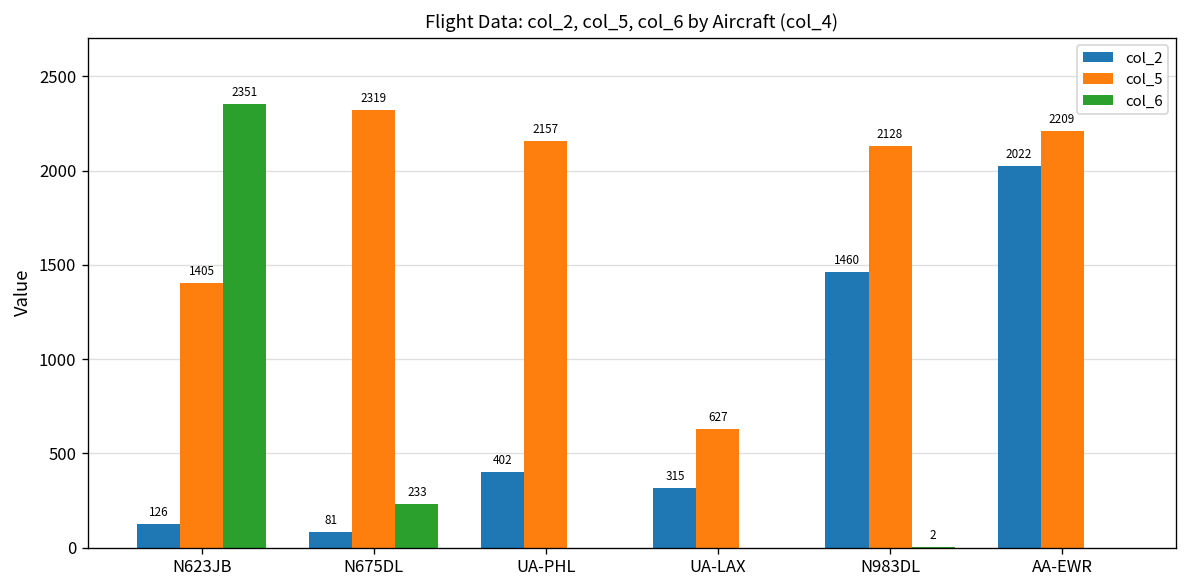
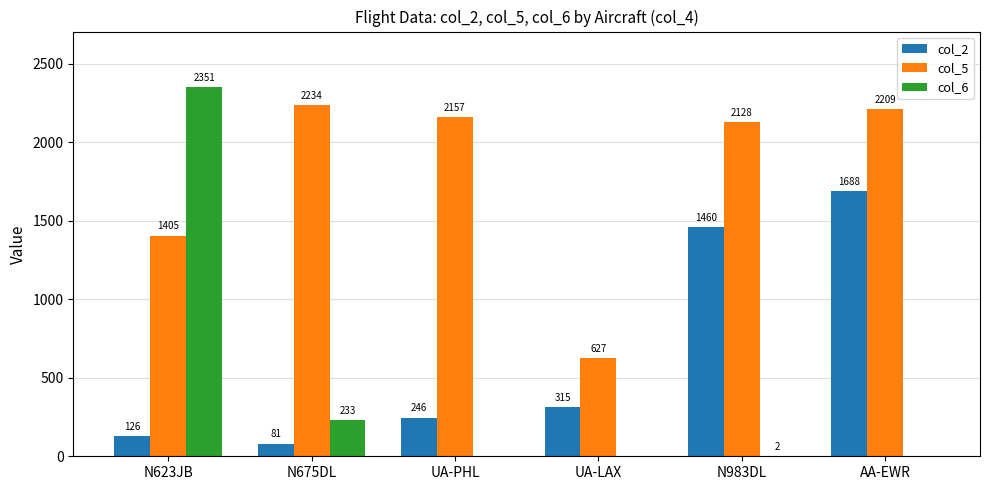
col_5, N675DL: 2319 -> 2234
col_2, UA-PHL: 402 -> 246
col_2, AA-EWR: 2022 -> 1688
